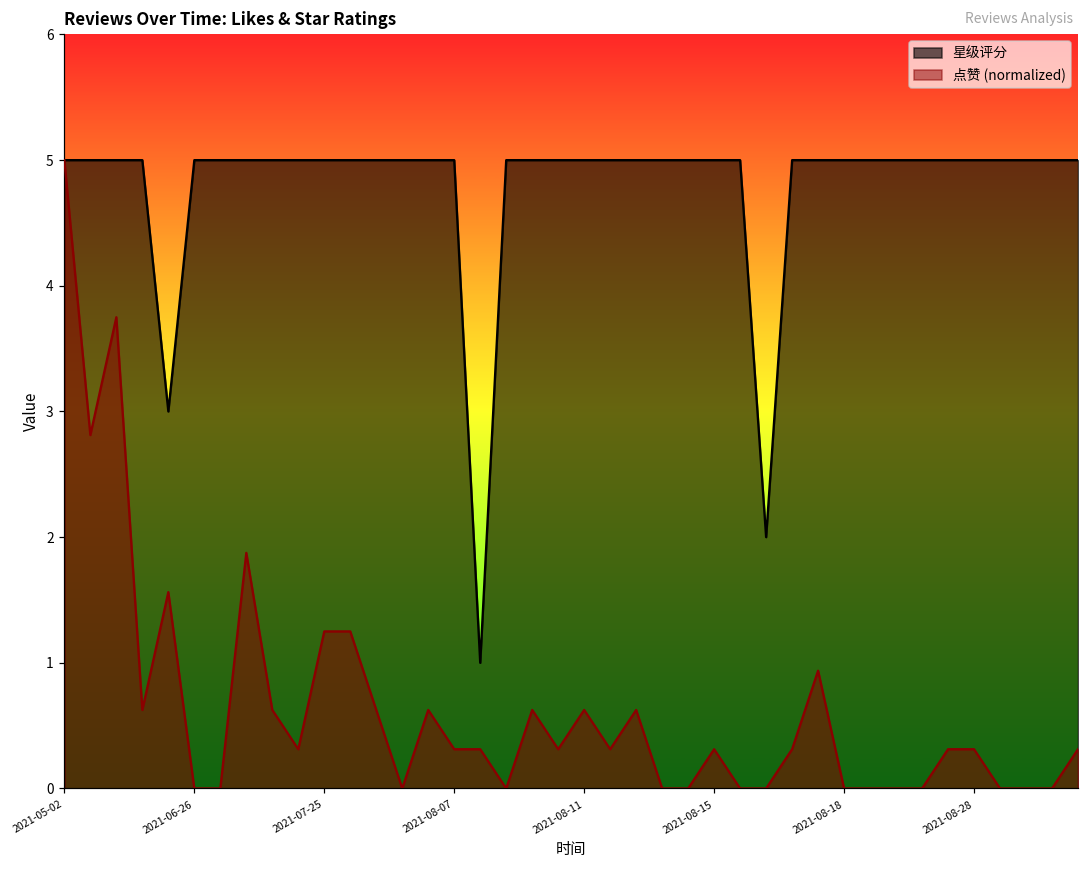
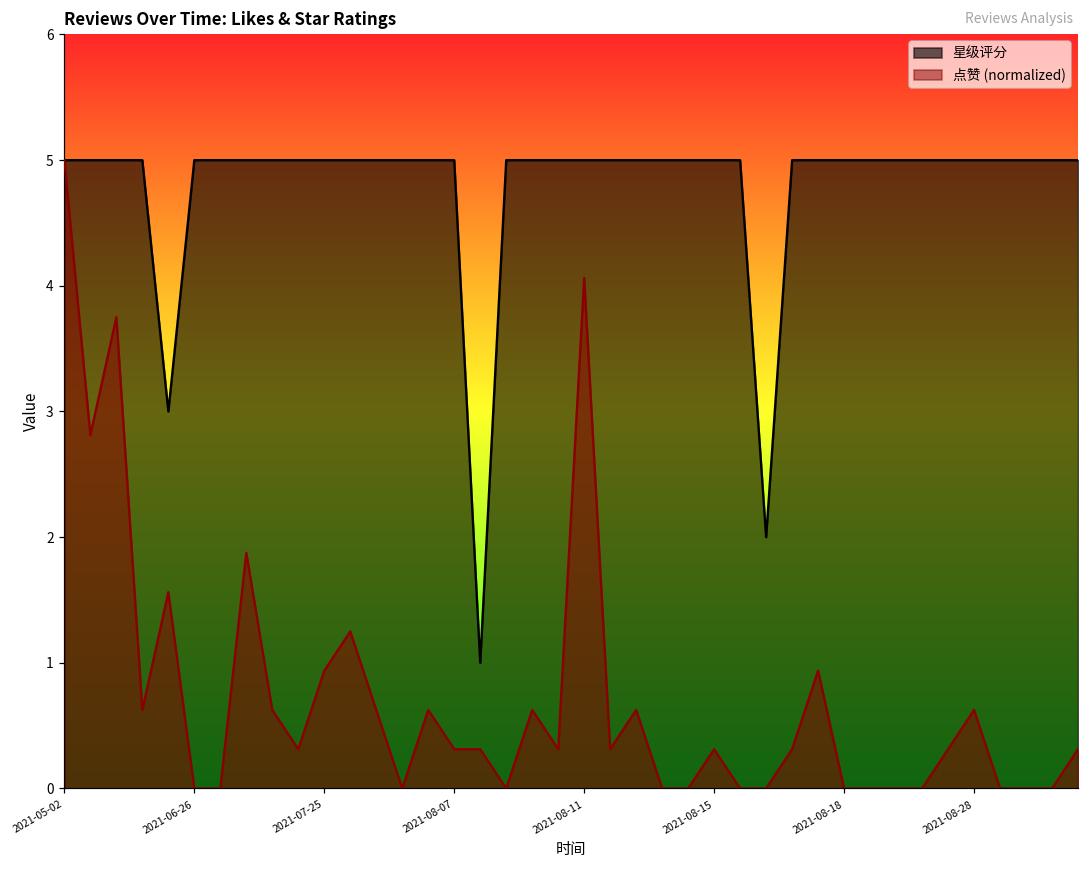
点赞 (normalized), 2021-07-25: 1.25 -> 0.94
点赞 (normalized), 2021-08-11: 0.63 -> 4.06
点赞 (normalized), 2021-08-28: 0.31 -> 0.63
